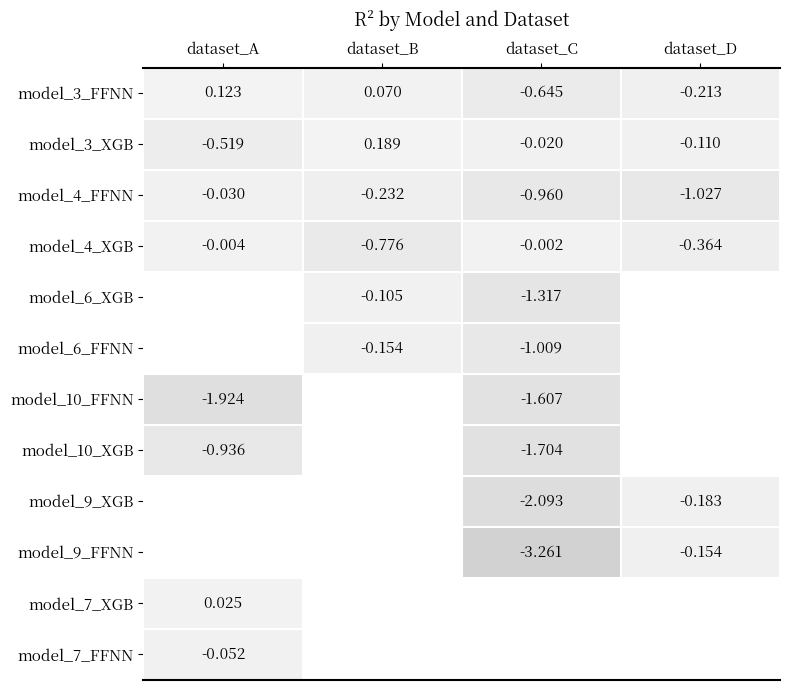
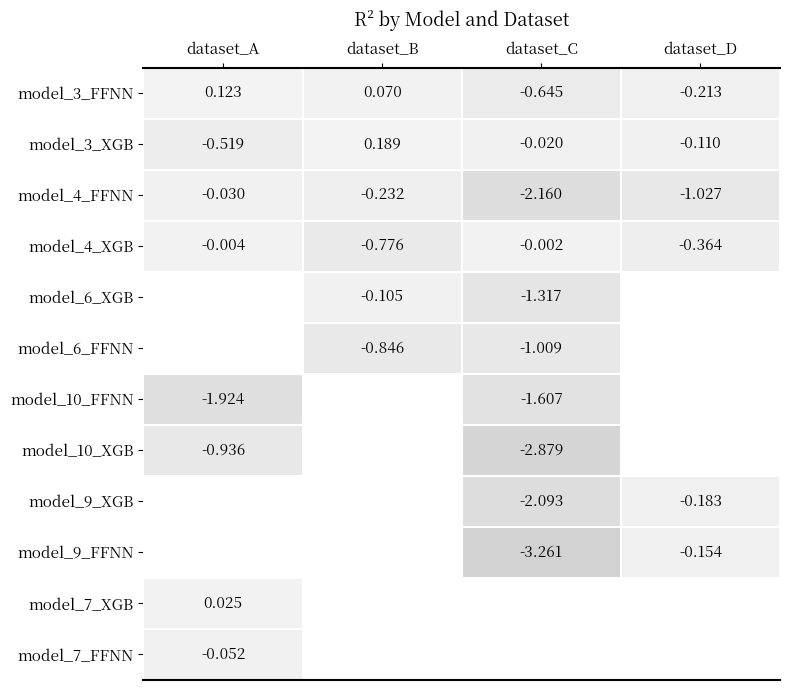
model_4_FFNN, dataset_C: -0.960 -> -2.160
model_6_FFNN, dataset_B: -0.154 -> -0.846
model_10_XGB, dataset_C: -1.704 -> -2.879
